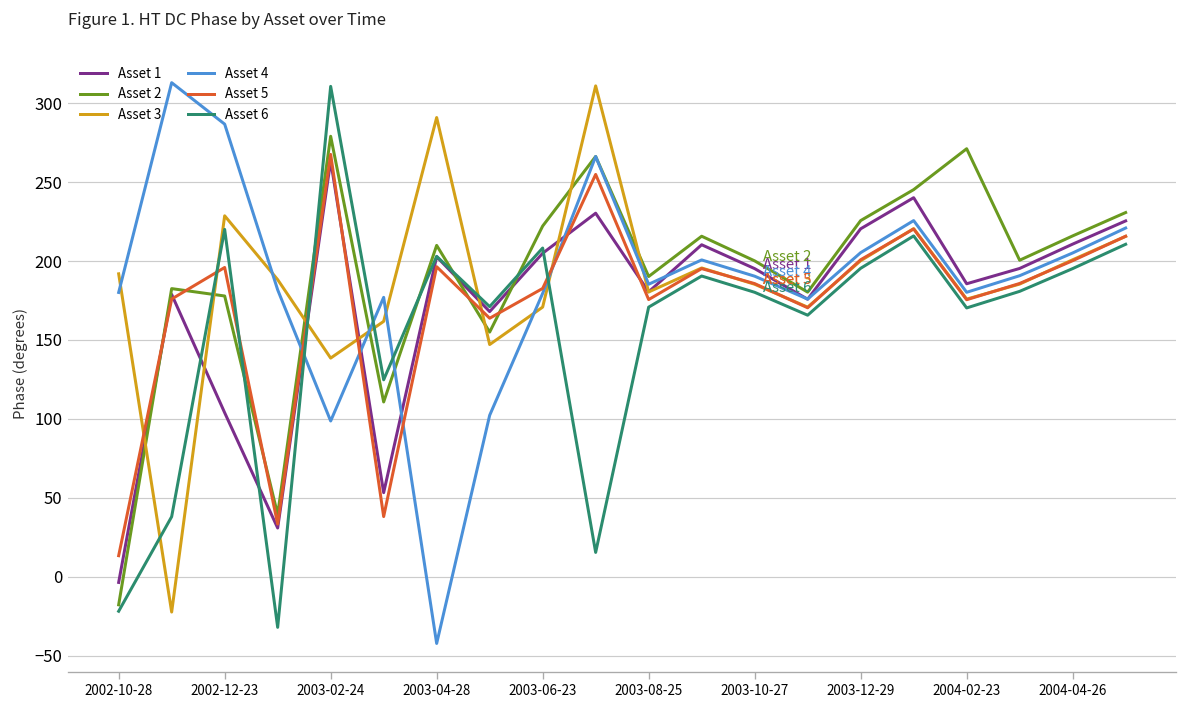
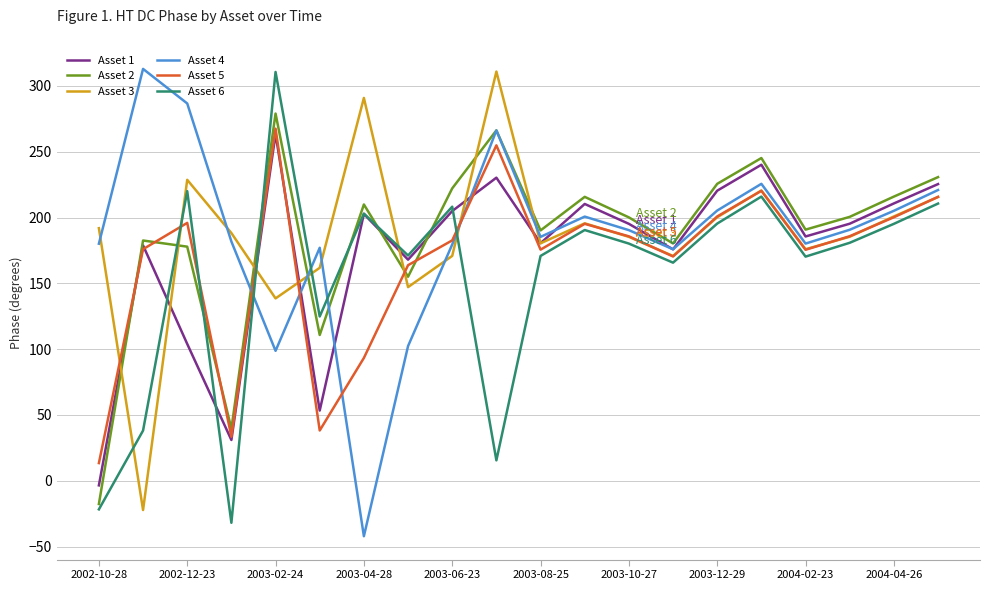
Asset 5, 2003-04-28: 196 -> 93
Asset 2, 2004-02-23: 271 -> 191
